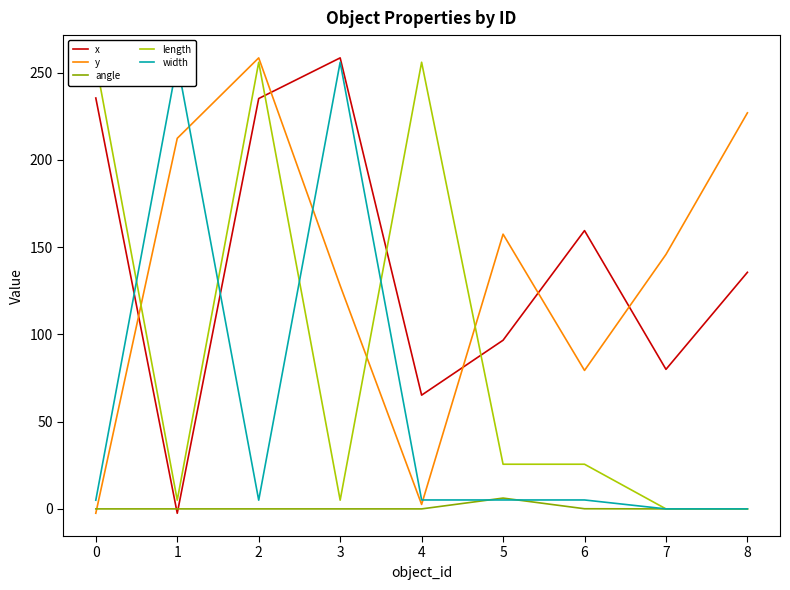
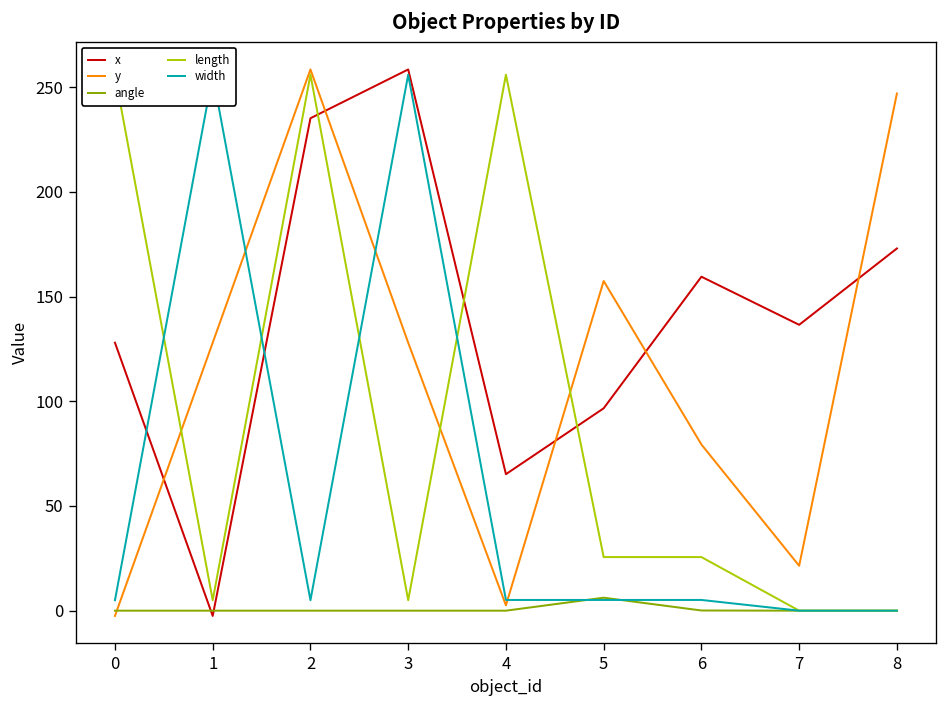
x, 0: 236 -> 128
y, 1: 212 -> 128
x, 7: 80 -> 137
y, 7: 146 -> 21
x, 8: 136 -> 173
y, 8: 227 -> 247
